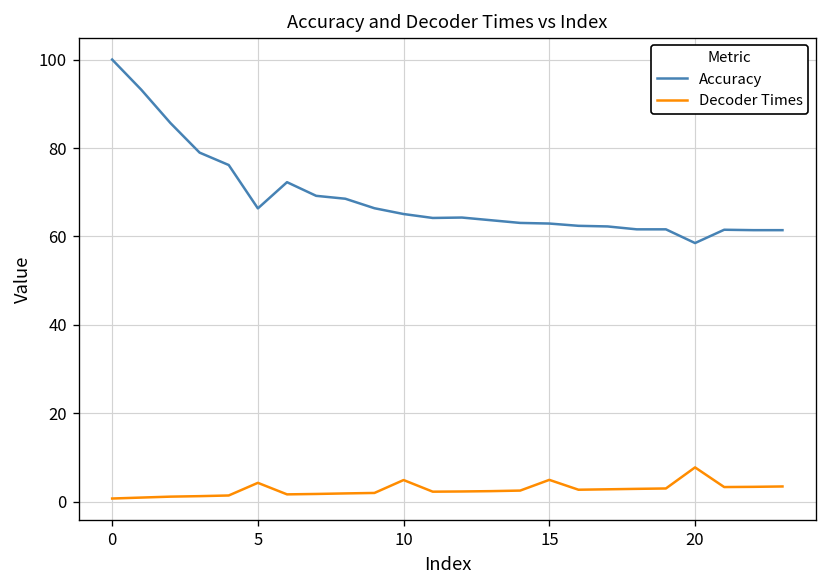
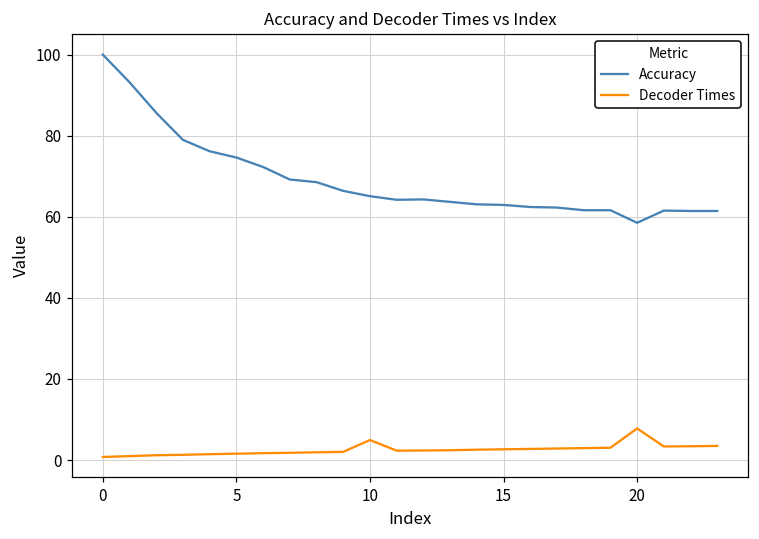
Accuracy, 5: 66 -> 75
Decoder Times, 5: 4 -> 2
Decoder Times, 15: 5 -> 3
